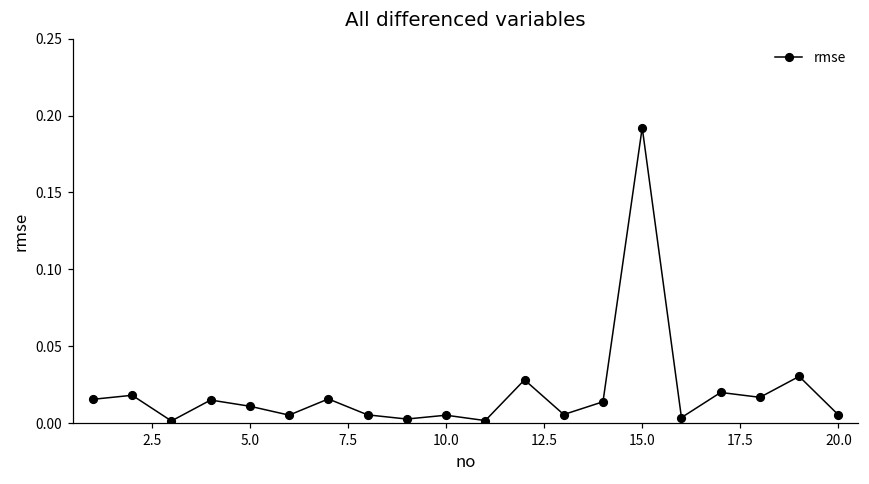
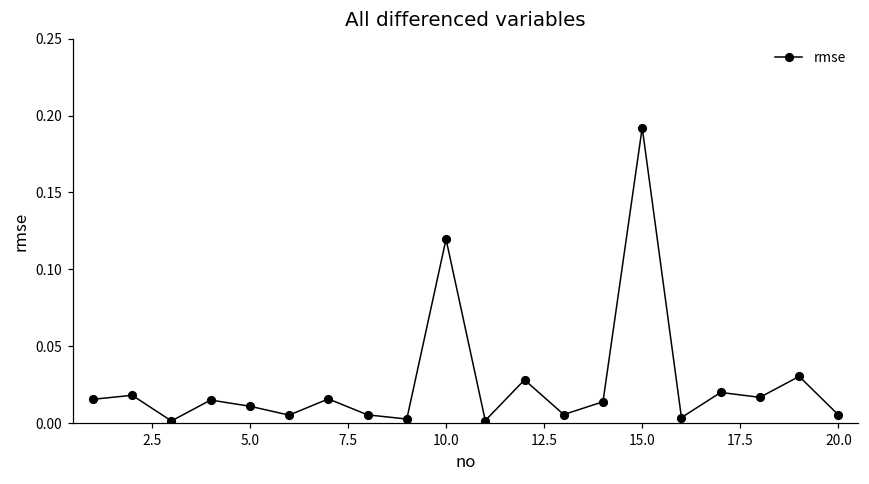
10.0: 0.005 -> 0.120
